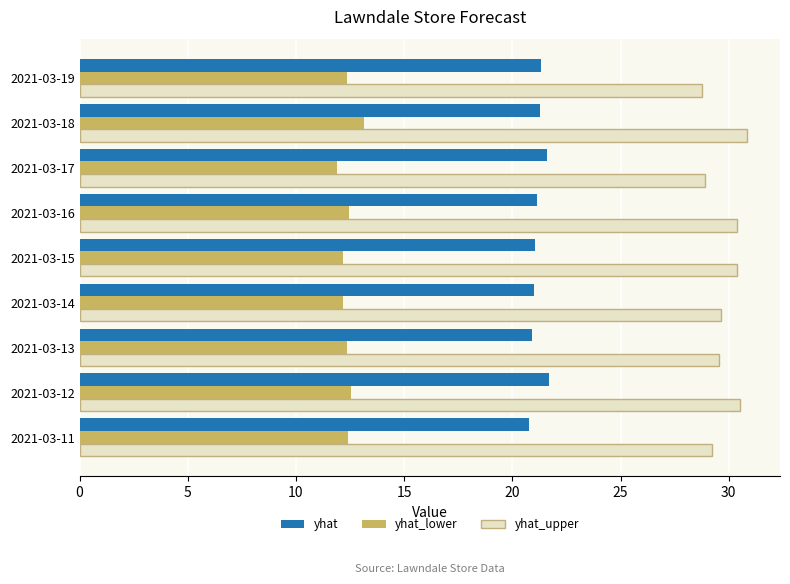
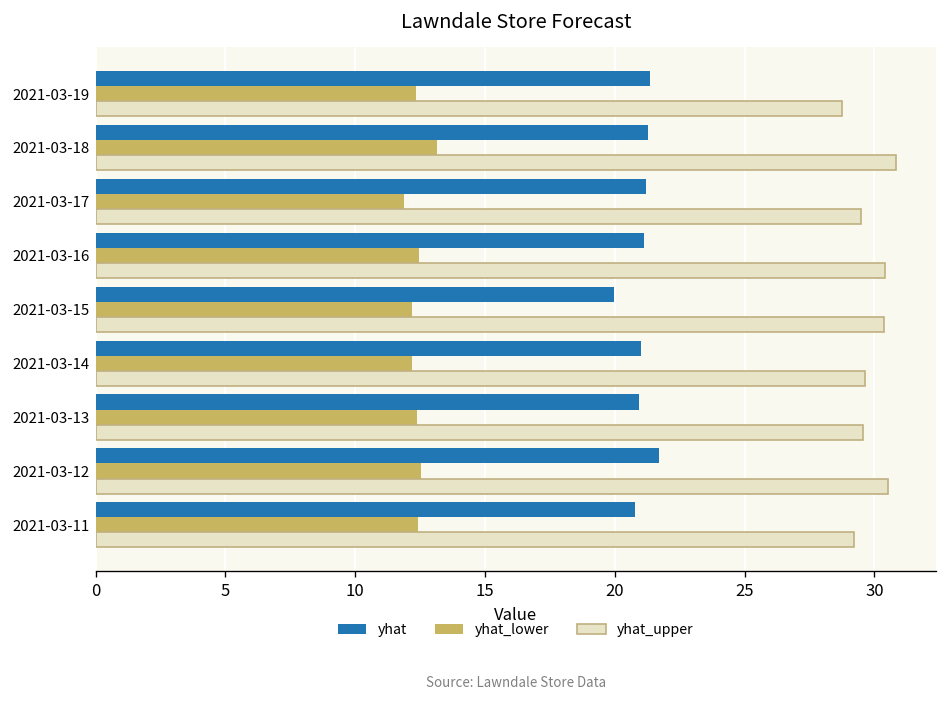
yhat, 2021-03-17: 21.6 -> 21.2
yhat_upper, 2021-03-17: 28.9 -> 29.5
yhat, 2021-03-15: 21.1 -> 20.0
